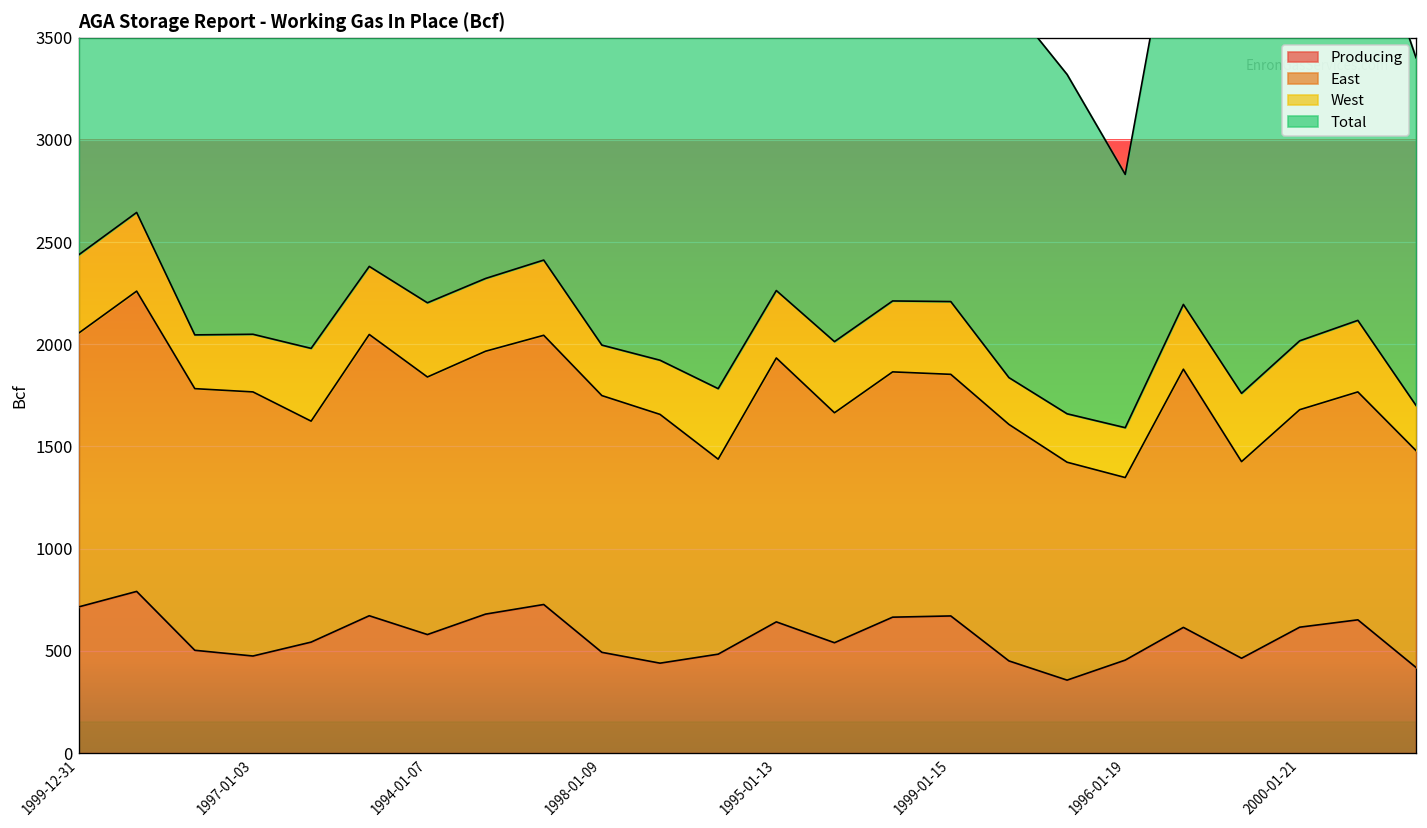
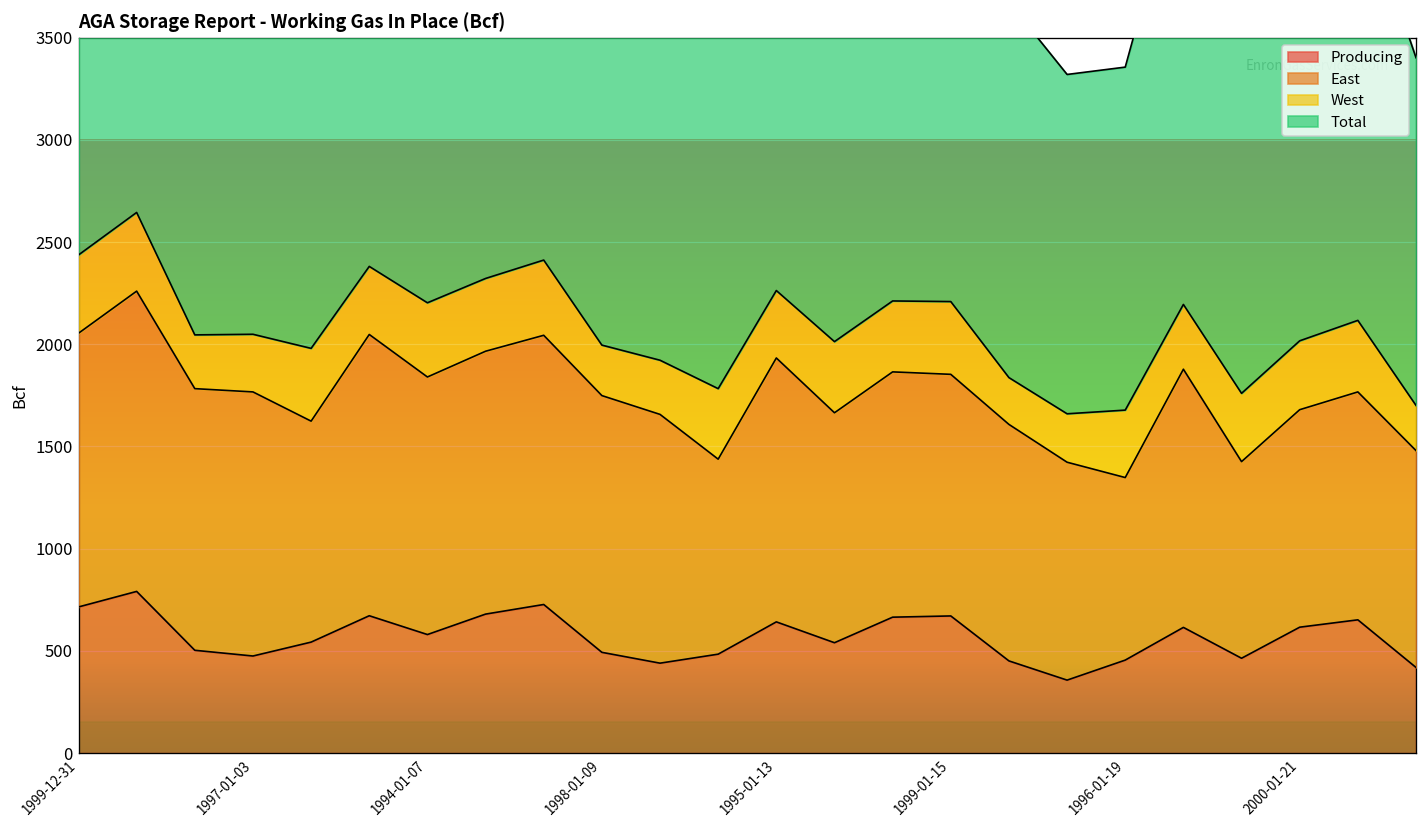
West, 1996-01-19: 240 -> 330
Total, 1996-01-19: 1240 -> 1680
